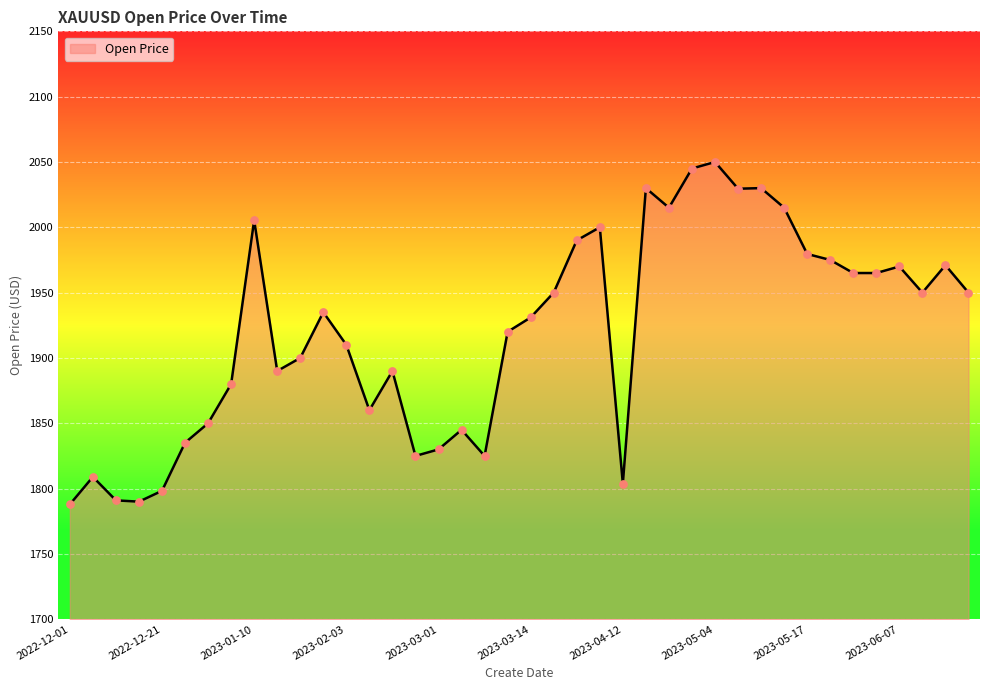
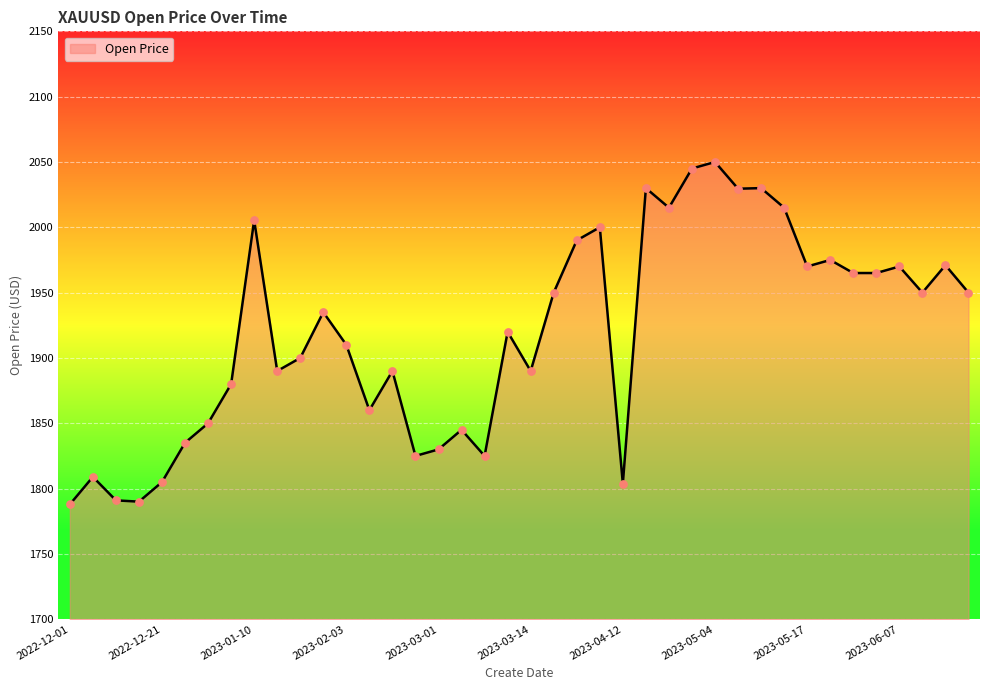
2022-12-21: 1798 -> 1805
2023-03-14: 1931 -> 1890
2023-05-17: 1980 -> 1970
